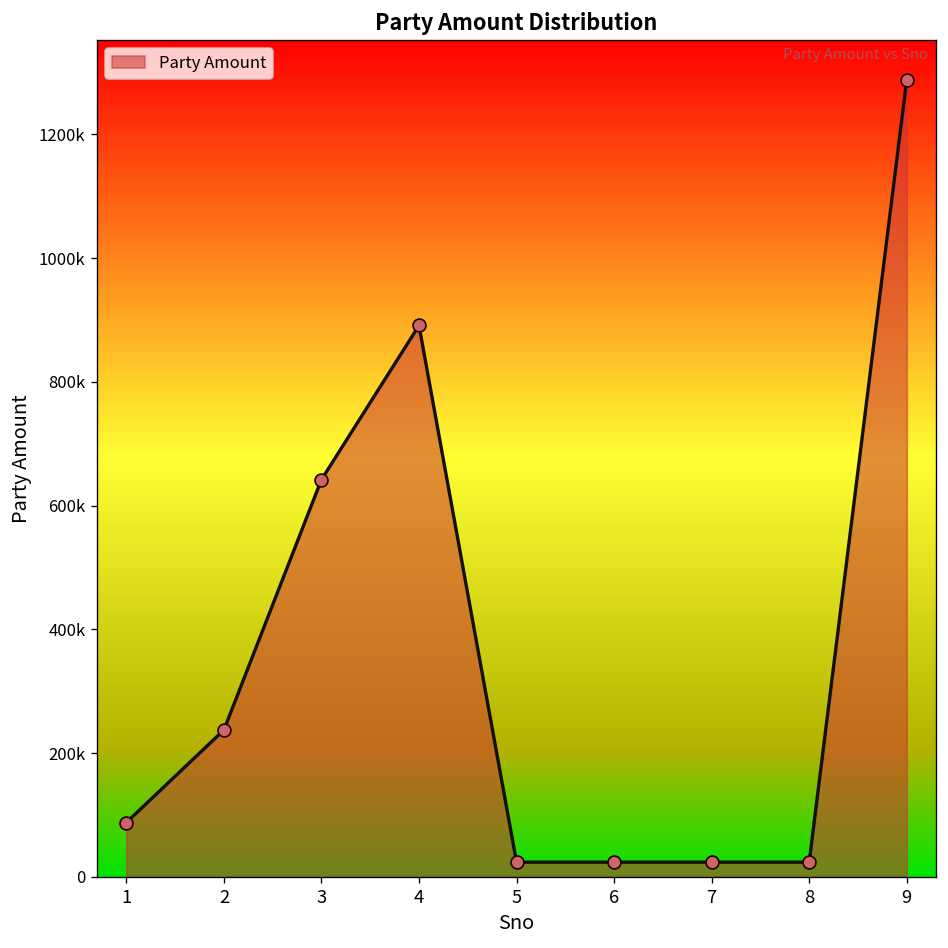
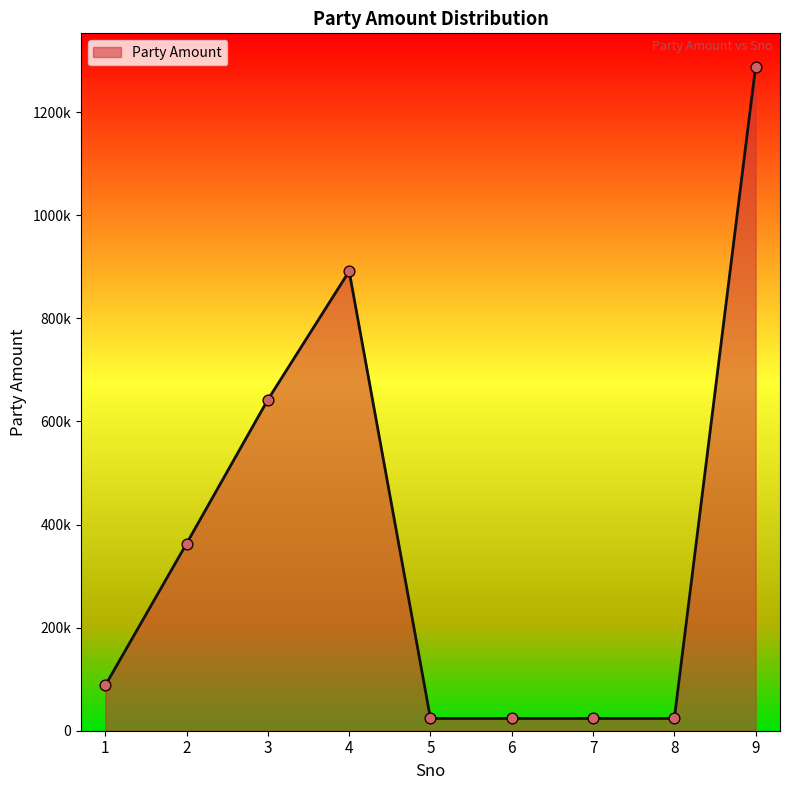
2: 240000 -> 360000
